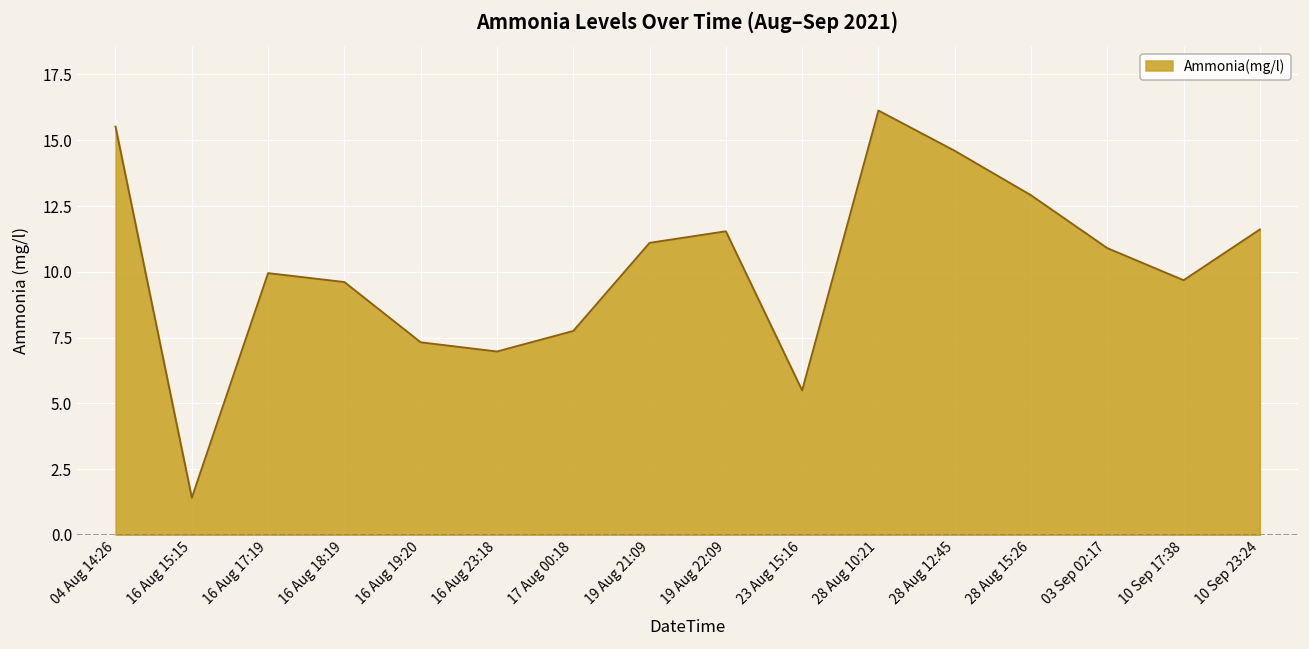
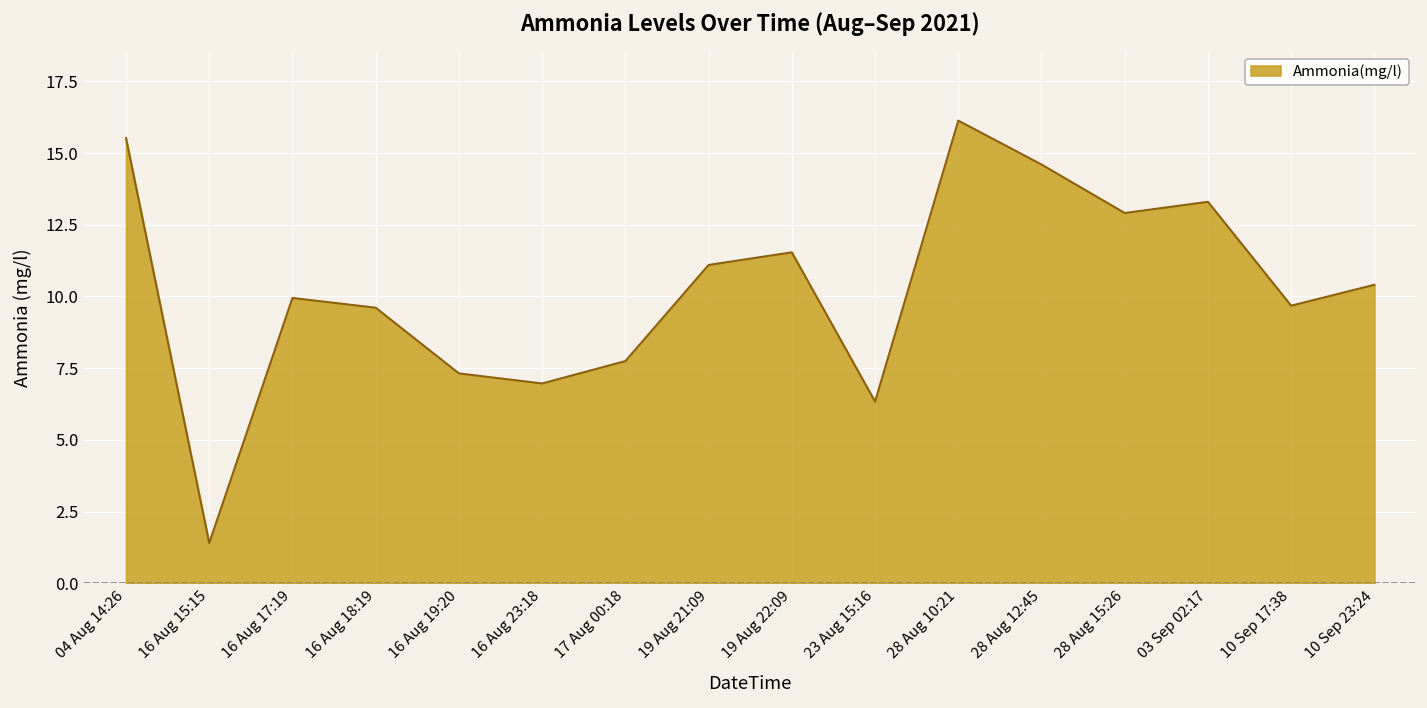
23 Aug 15:16: 5.5 -> 6.3
03 Sep 02:17: 10.9 -> 13.3
10 Sep 23:24: 11.6 -> 10.4
